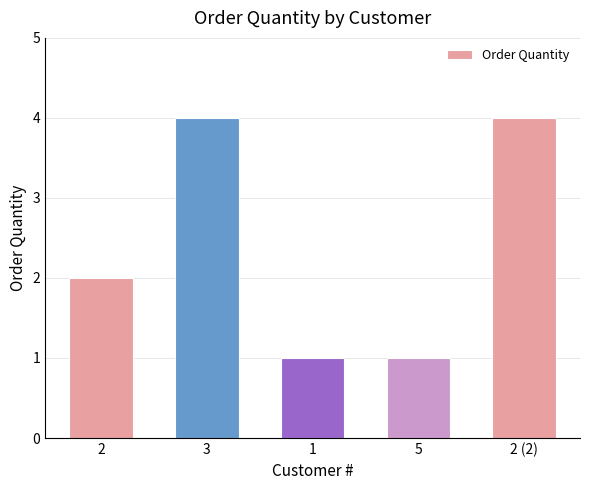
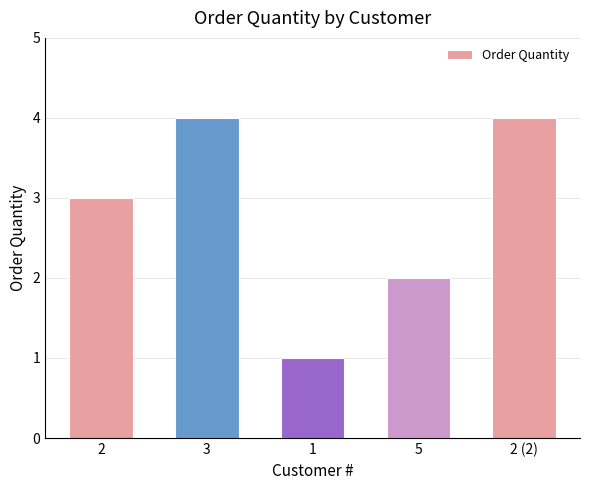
2: 2 -> 3
5: 1 -> 2
